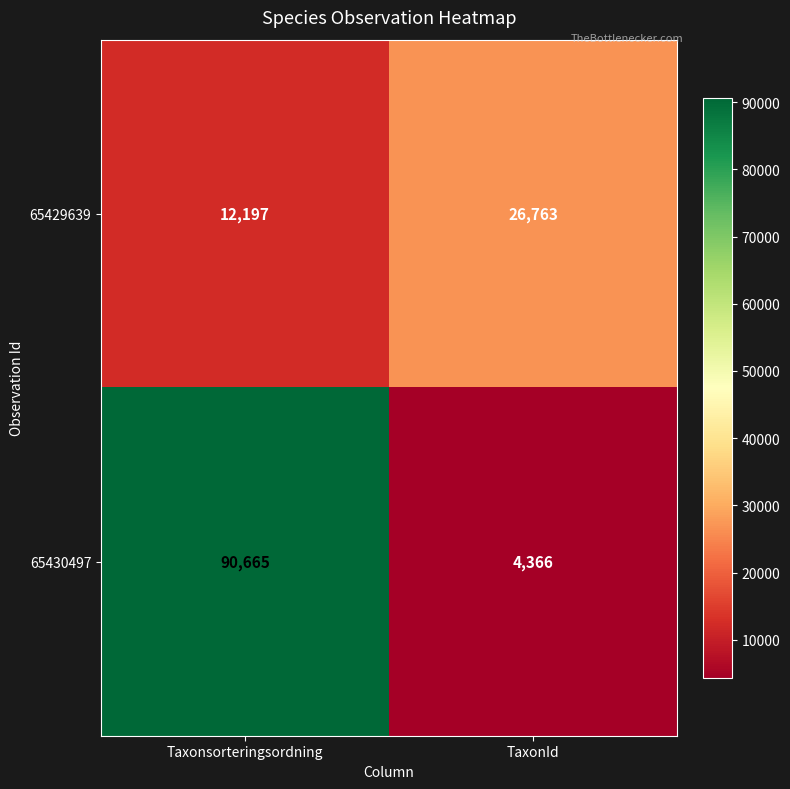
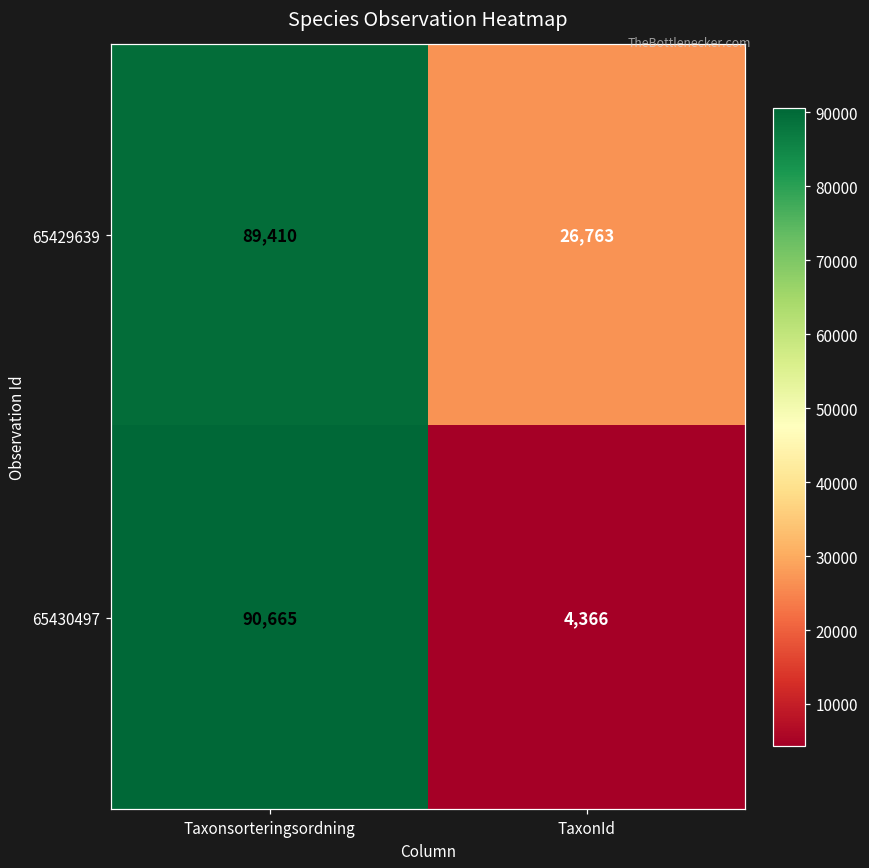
65429639, Taxonsorteringsordning: 12,197 -> 89,410
